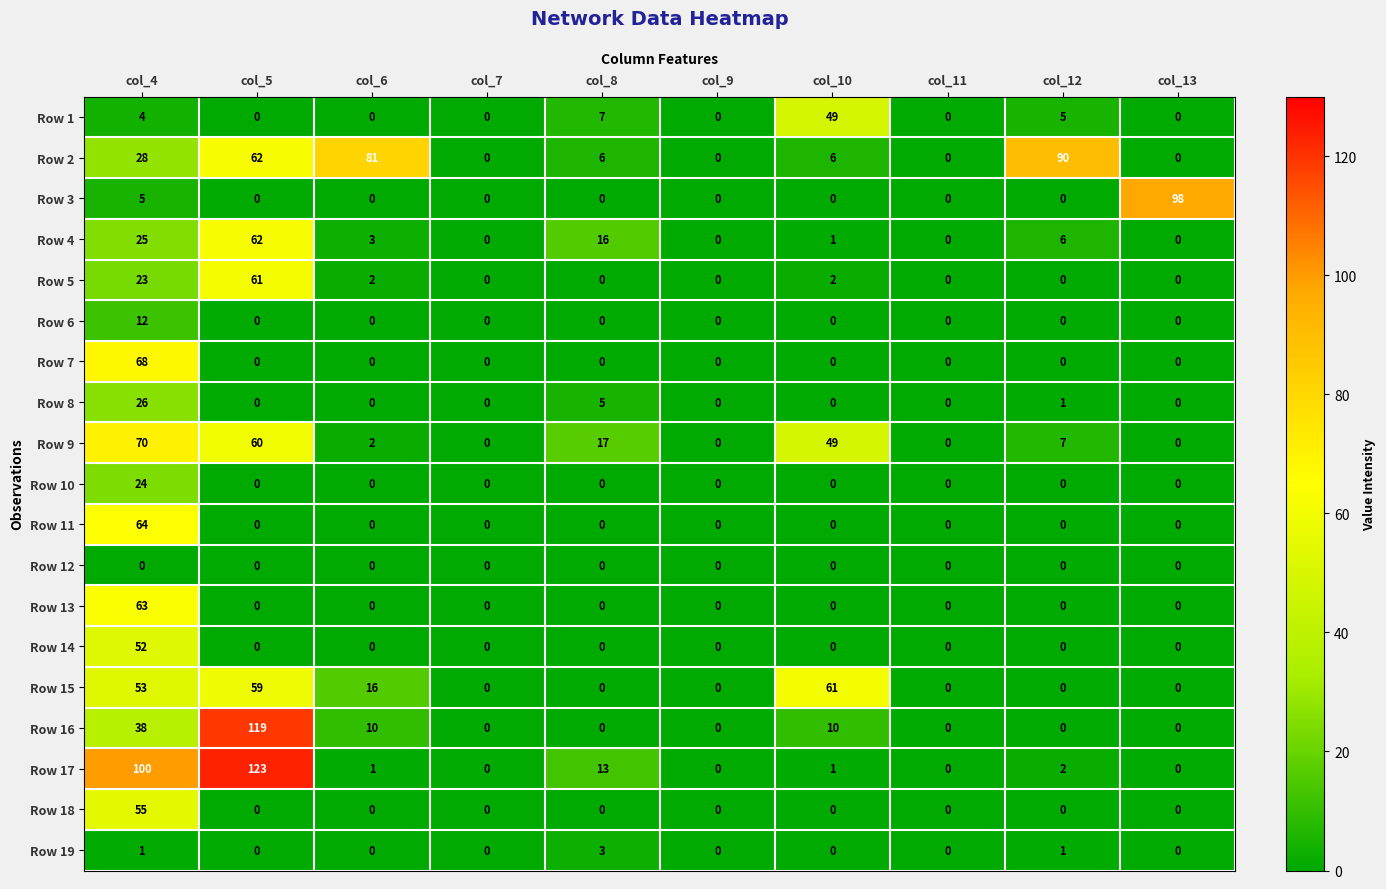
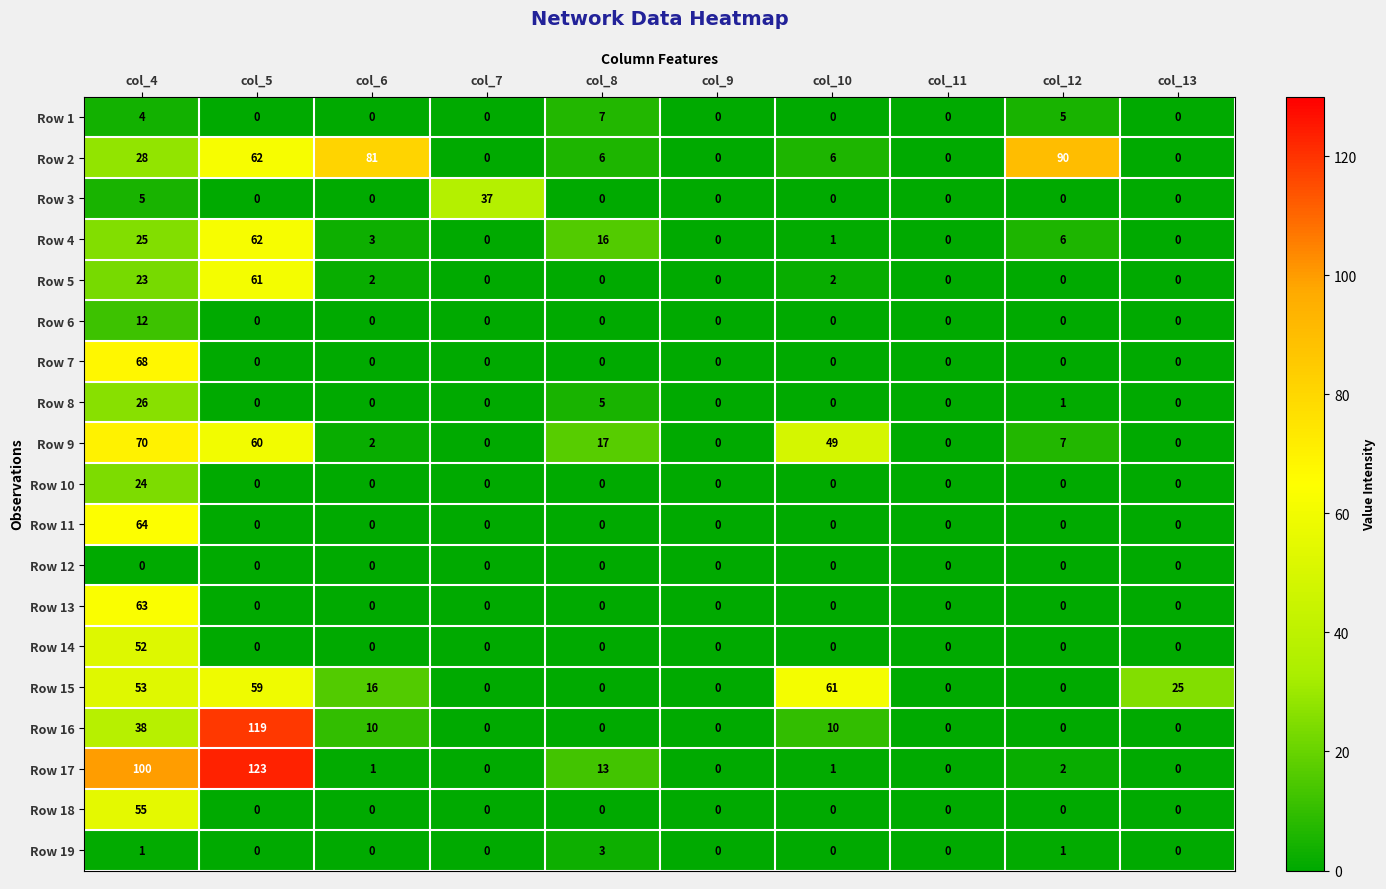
Row 1, col_10: 49 -> 0
Row 3, col_7: 0 -> 37
Row 3, col_13: 98 -> 0
Row 15, col_13: 0 -> 25
